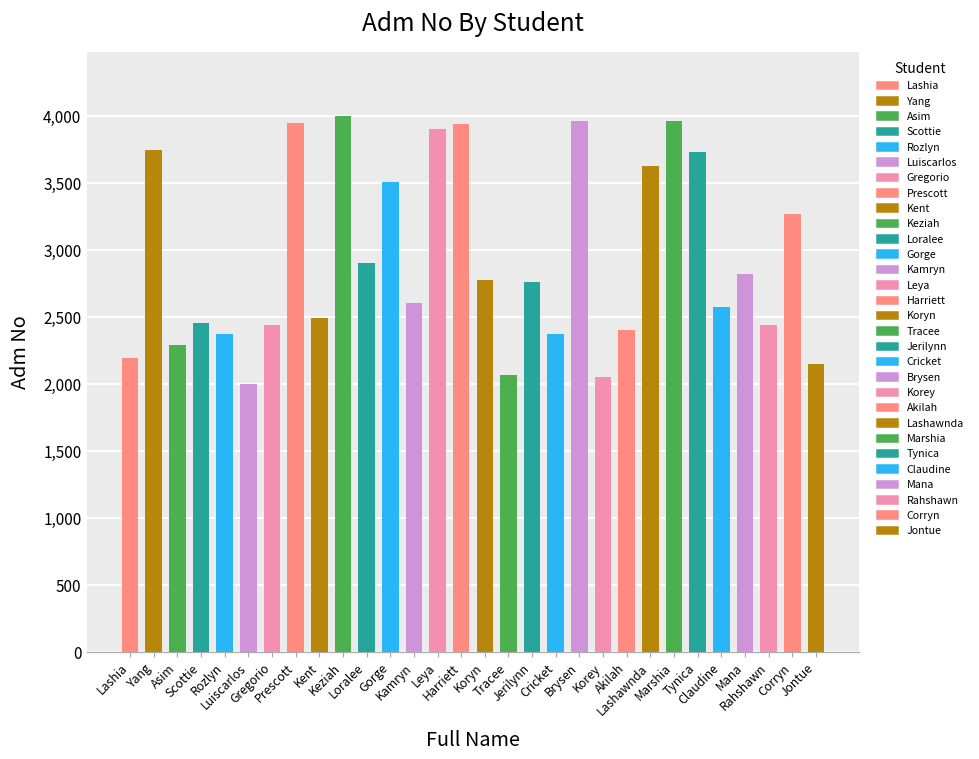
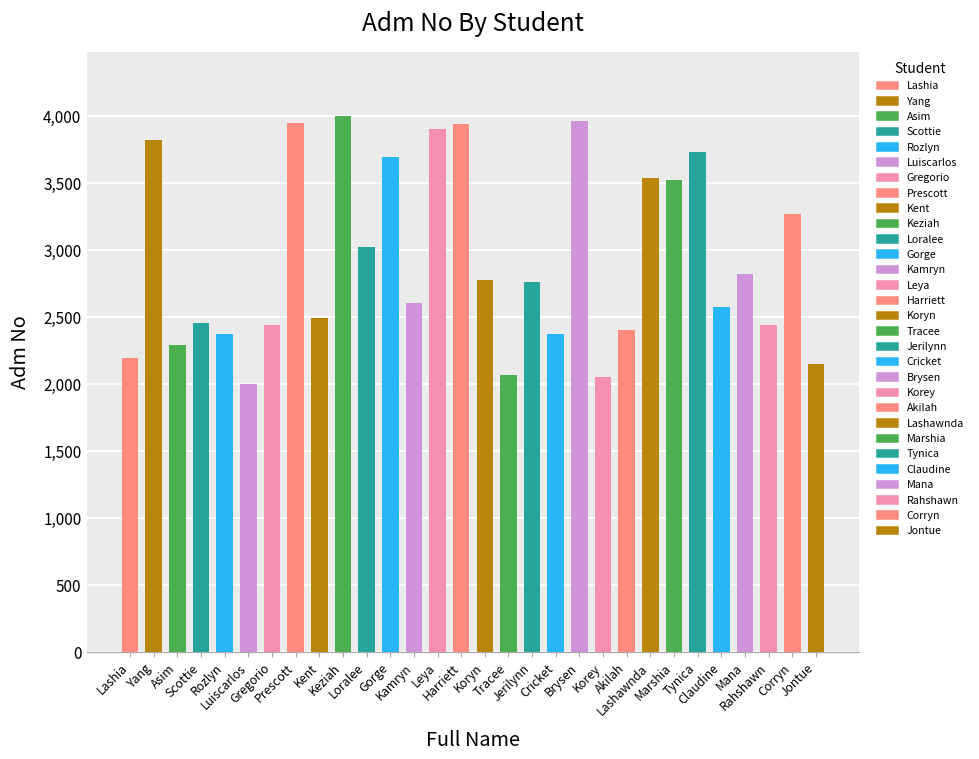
Yang: 3,750 -> 3,820
Loralee: 2,900 -> 3,020
Gorge: 3,510 -> 3,690
Lashawnda: 3,630 -> 3,540
Marshia: 3,970 -> 3,530
